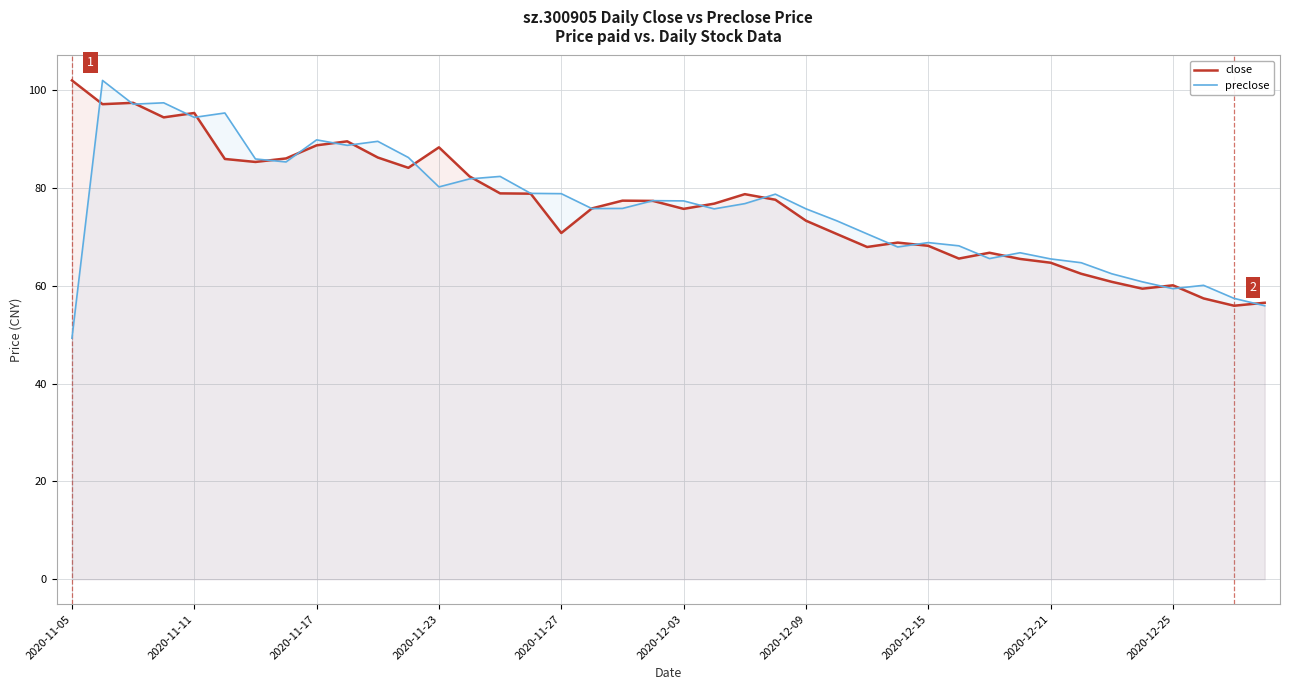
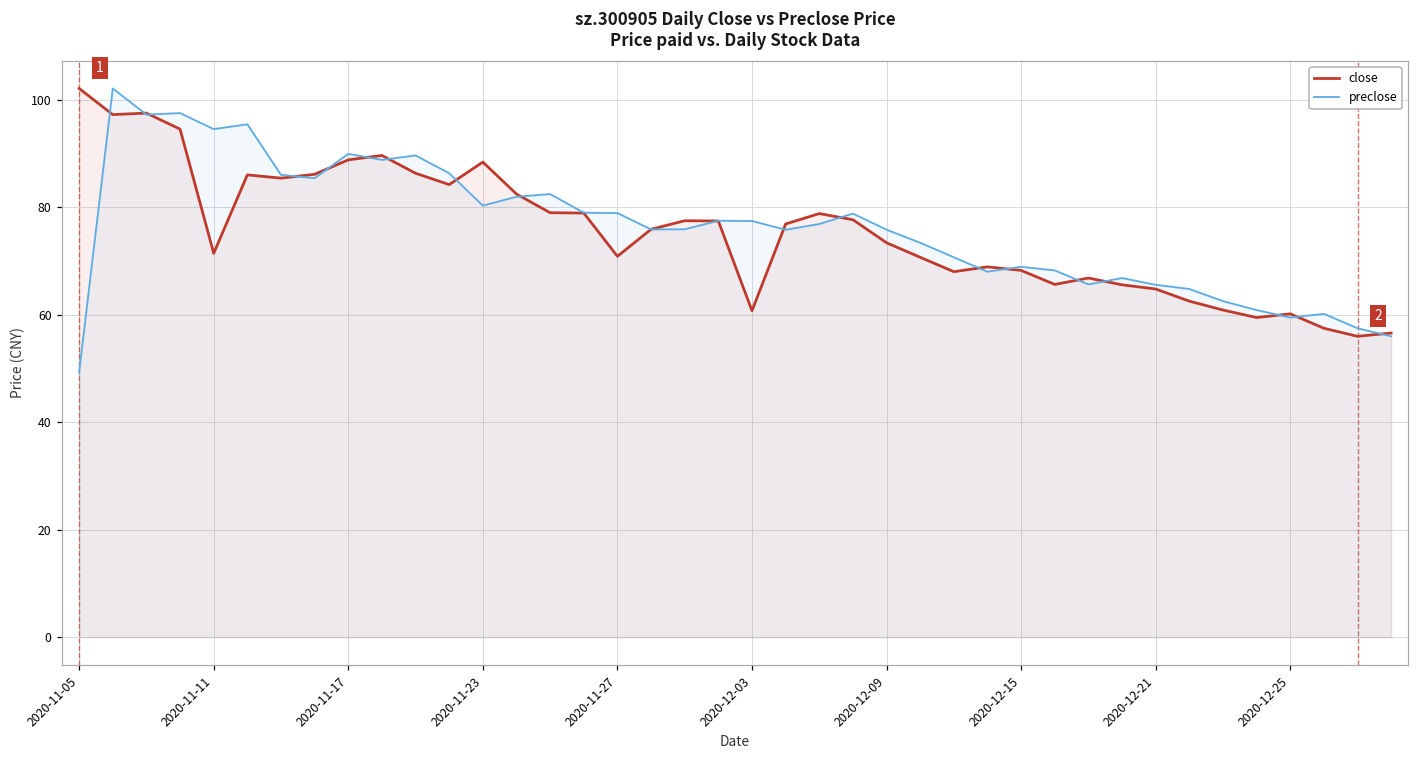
close, 2020-11-11: 95 -> 71
close, 2020-12-03: 76 -> 61
